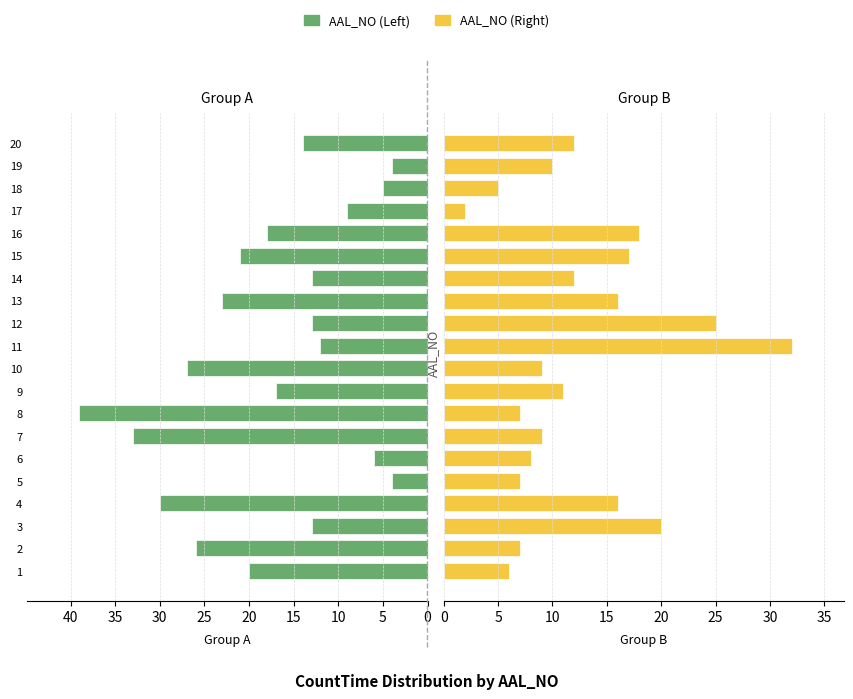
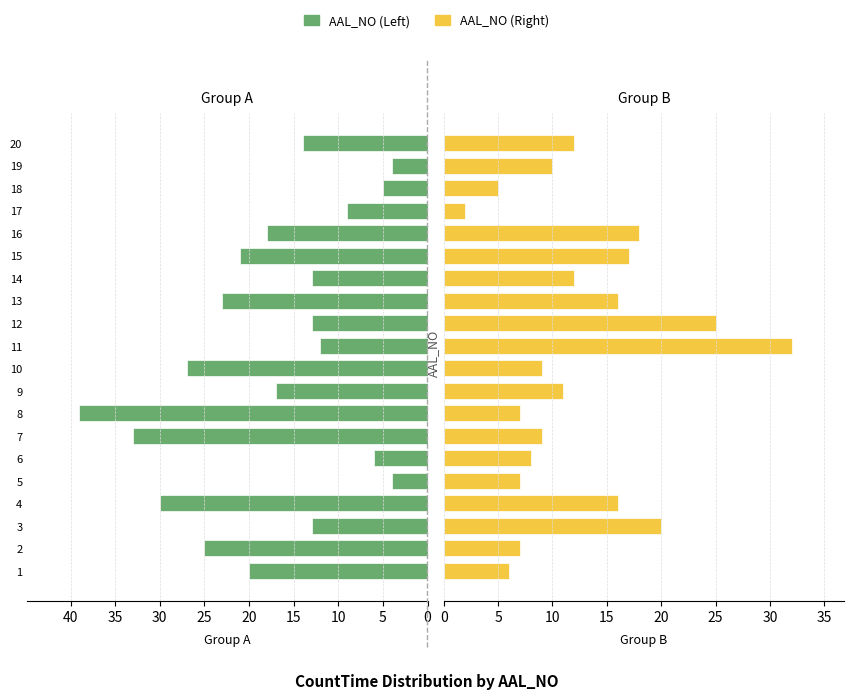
Group A, 2: 26 -> 25
